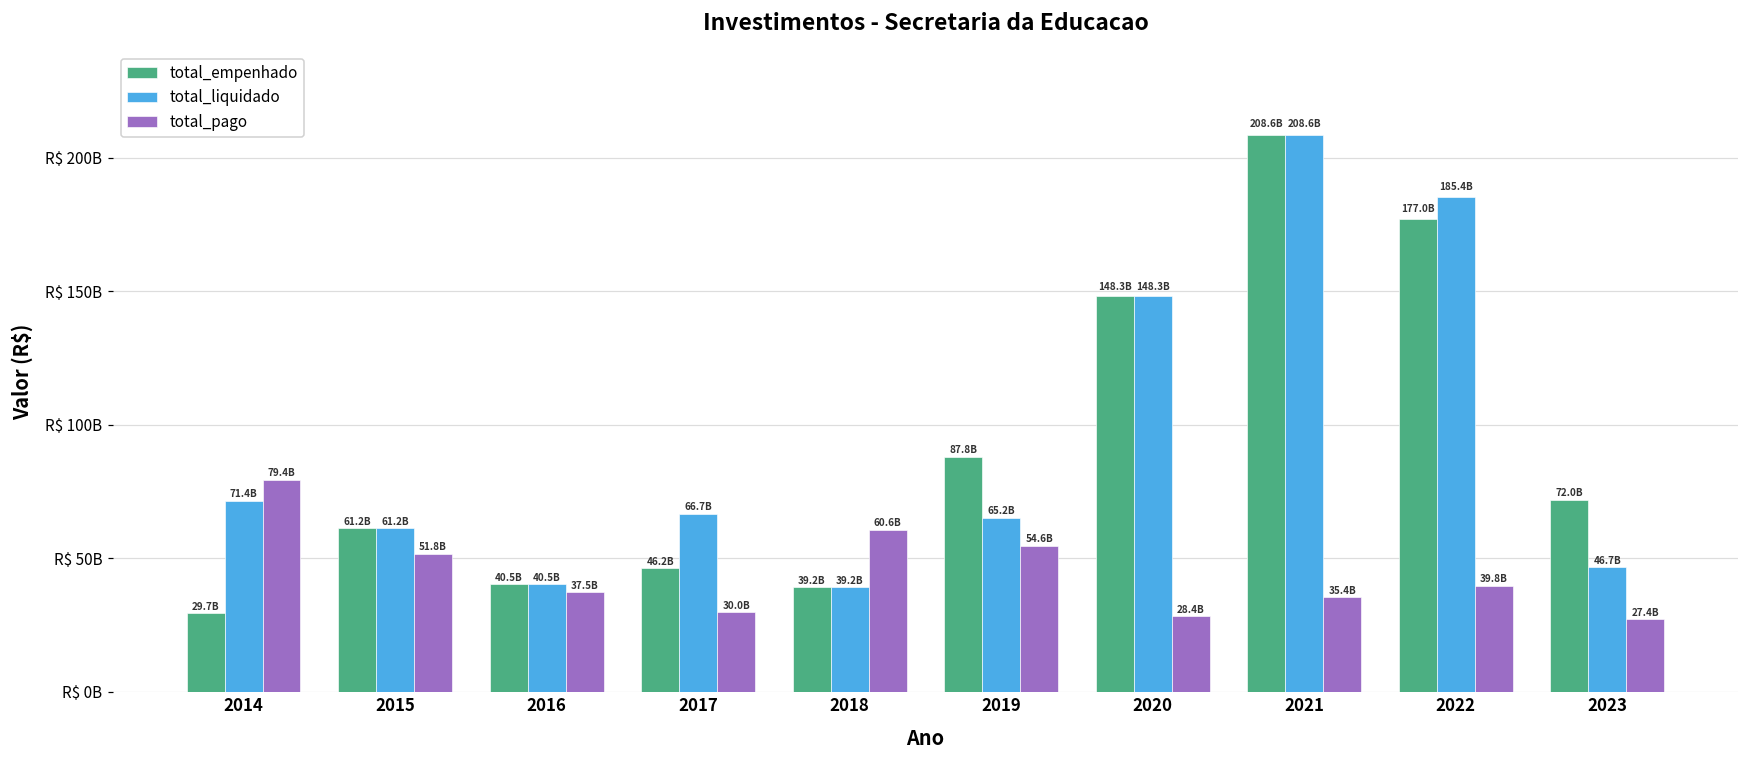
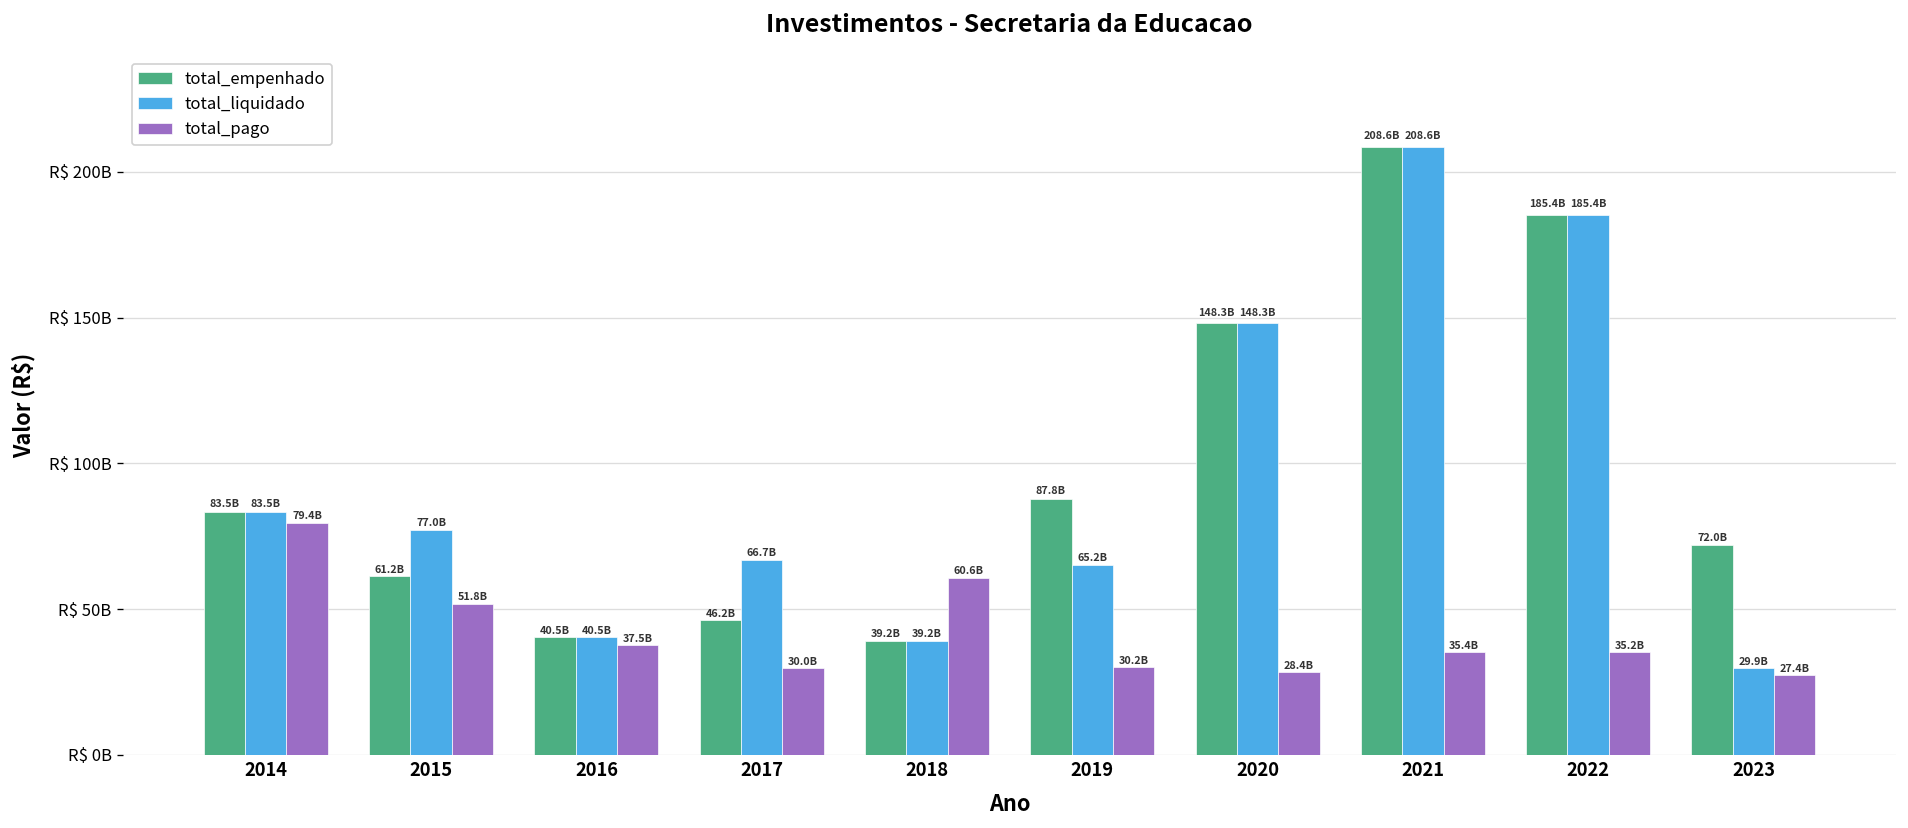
total_empenhado, 2014: 29.7B -> 83.5B
total_liquidado, 2014: 71.4B -> 83.5B
total_liquidado, 2015: 61.2B -> 77.0B
total_pago, 2019: 54.6B -> 30.2B
total_empenhado, 2022: 177.0B -> 185.4B
total_pago, 2022: 39.8B -> 35.2B
total_liquidado, 2023: 46.7B -> 29.9B
